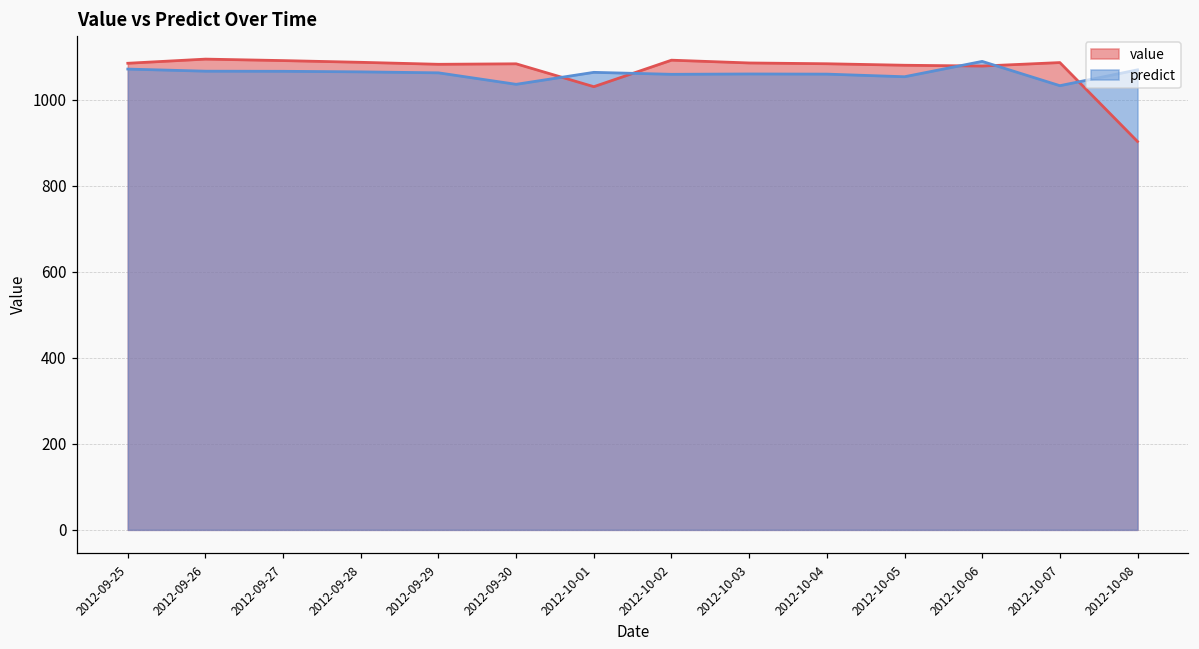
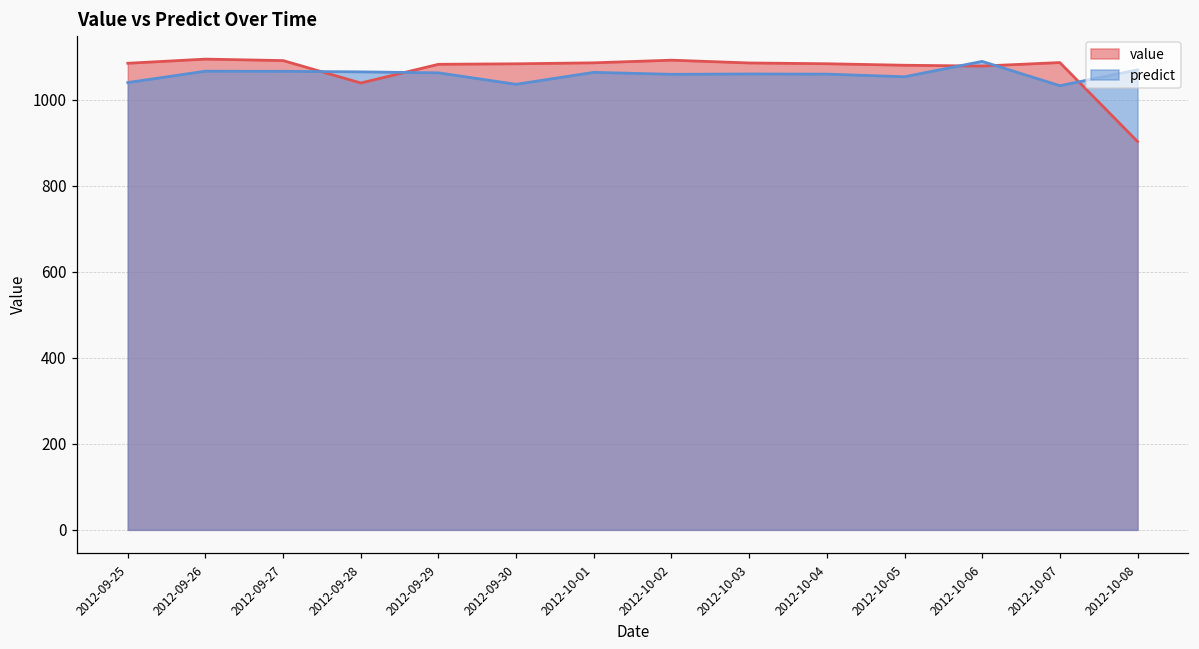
predict, 2012-09-25: 1070 -> 1040
value, 2012-09-28: 1090 -> 1040
value, 2012-10-01: 1030 -> 1090
